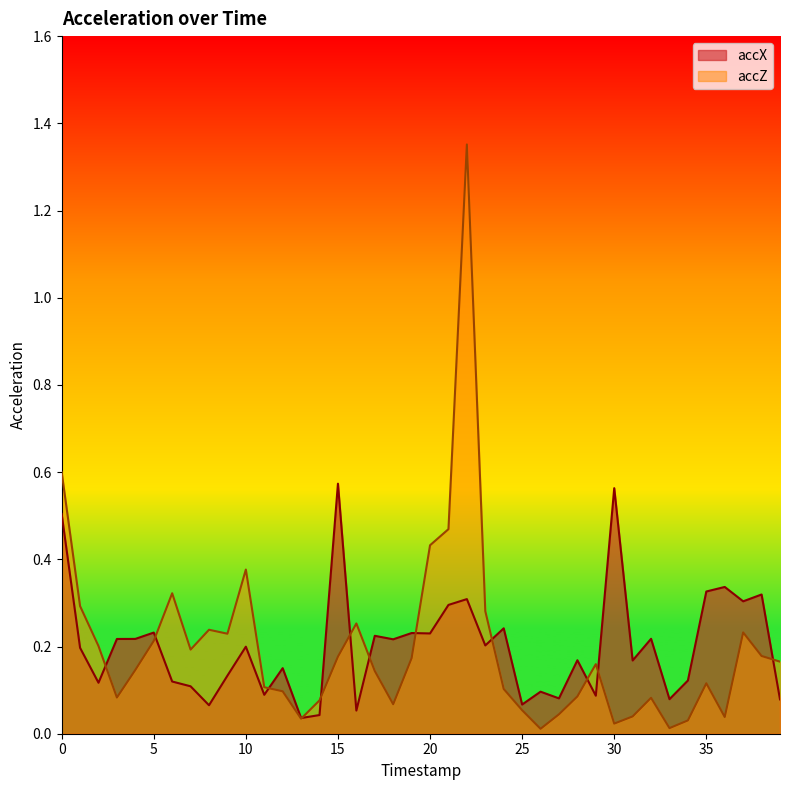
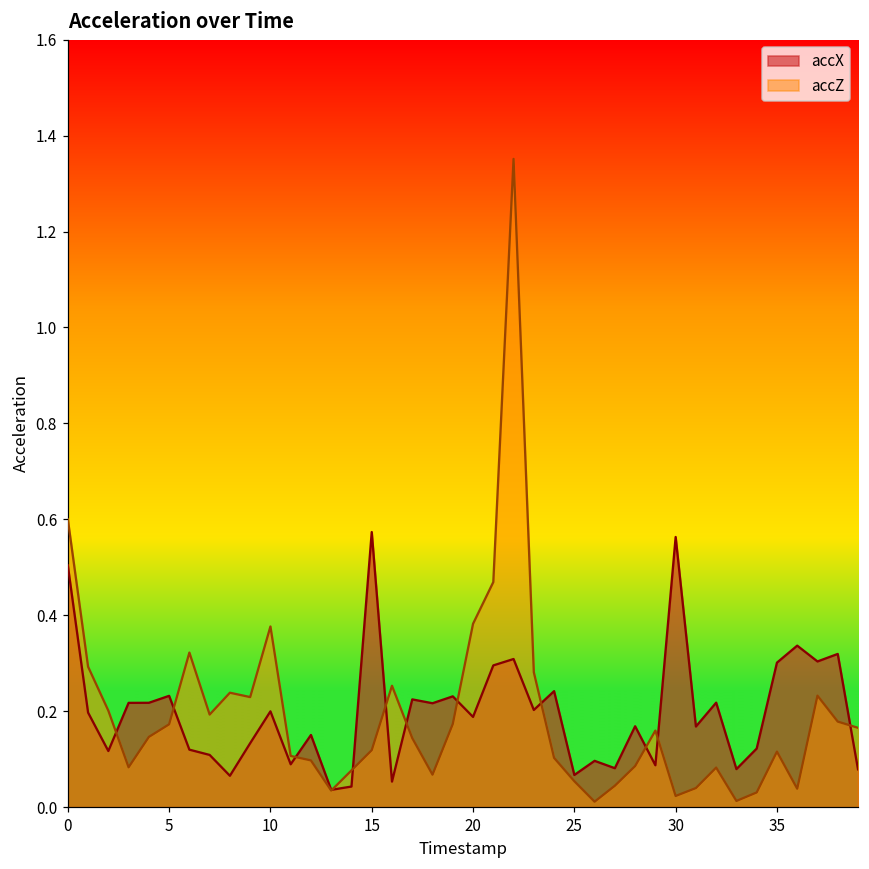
accZ, 5: 0.21 -> 0.17
accZ, 15: 0.18 -> 0.12
accX, 20: 0.23 -> 0.19
accZ, 20: 0.43 -> 0.38
accX, 35: 0.33 -> 0.30
